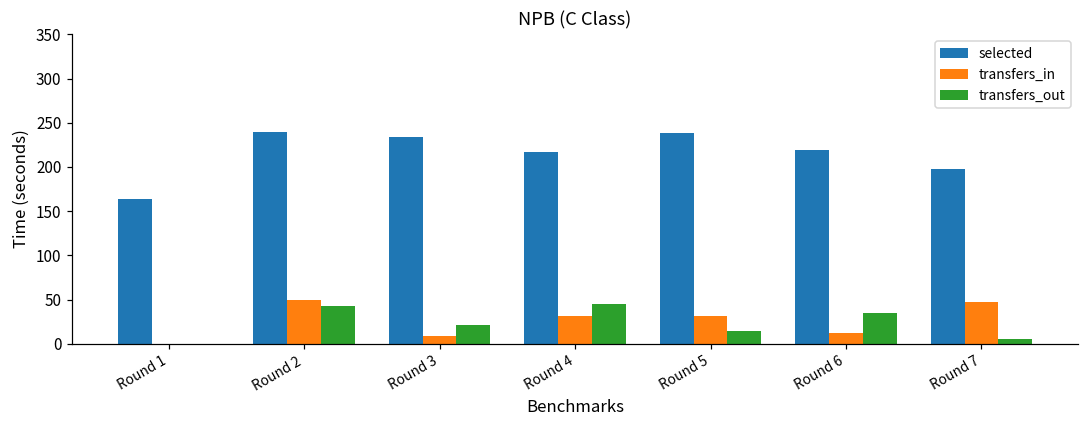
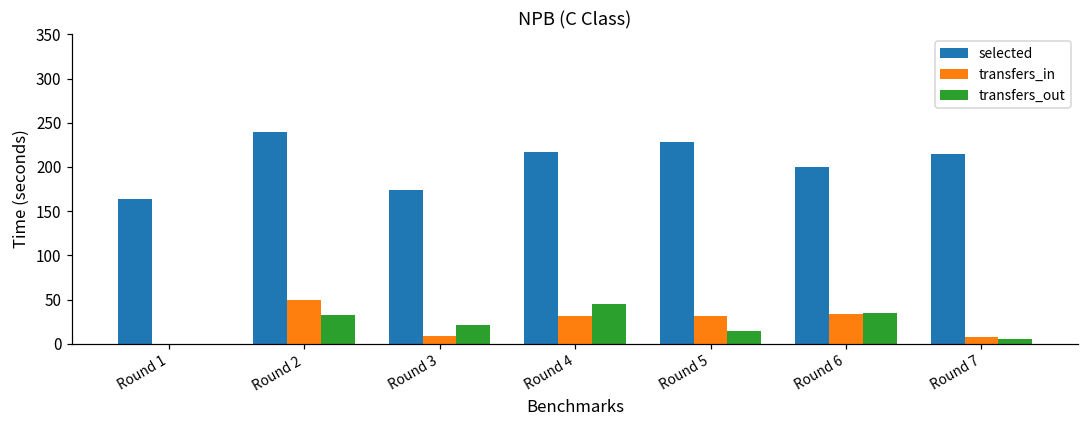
transfers_out, Round 2: 40 -> 30
selected, Round 3: 230 -> 170
selected, Round 5: 240 -> 230
selected, Round 6: 220 -> 200
transfers_in, Round 6: 10 -> 30
selected, Round 7: 200 -> 210
transfers_in, Round 7: 50 -> 10
